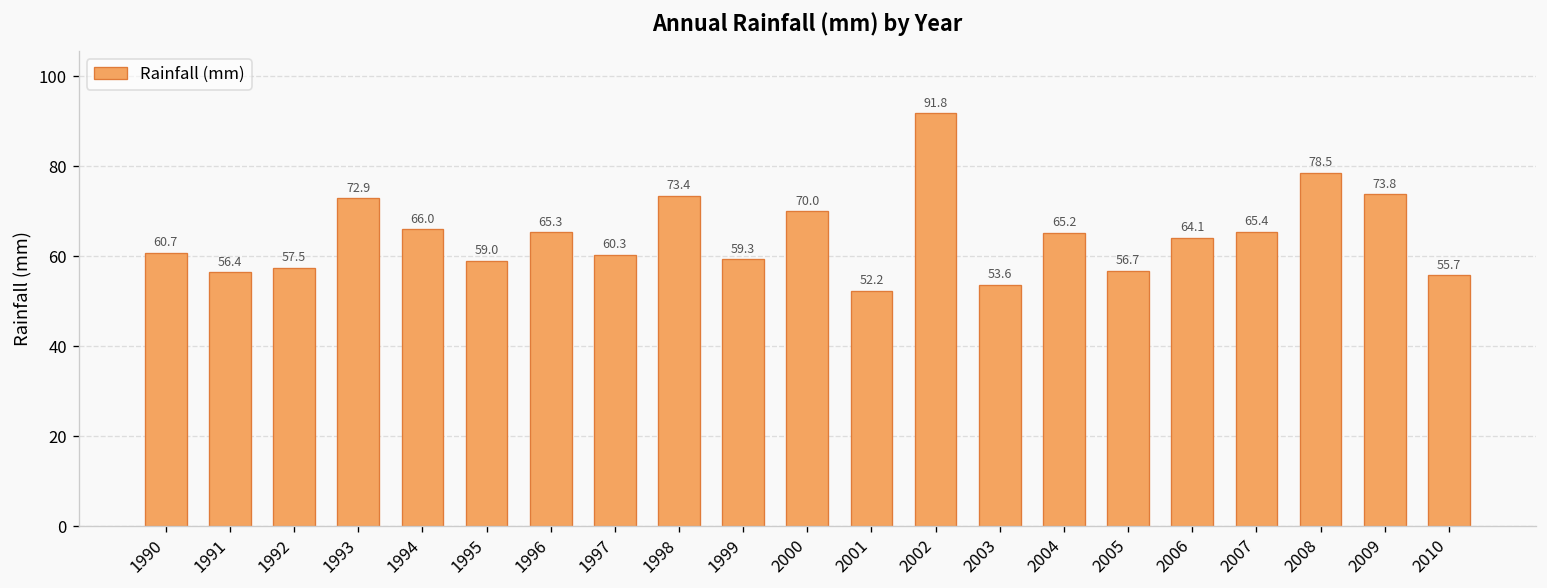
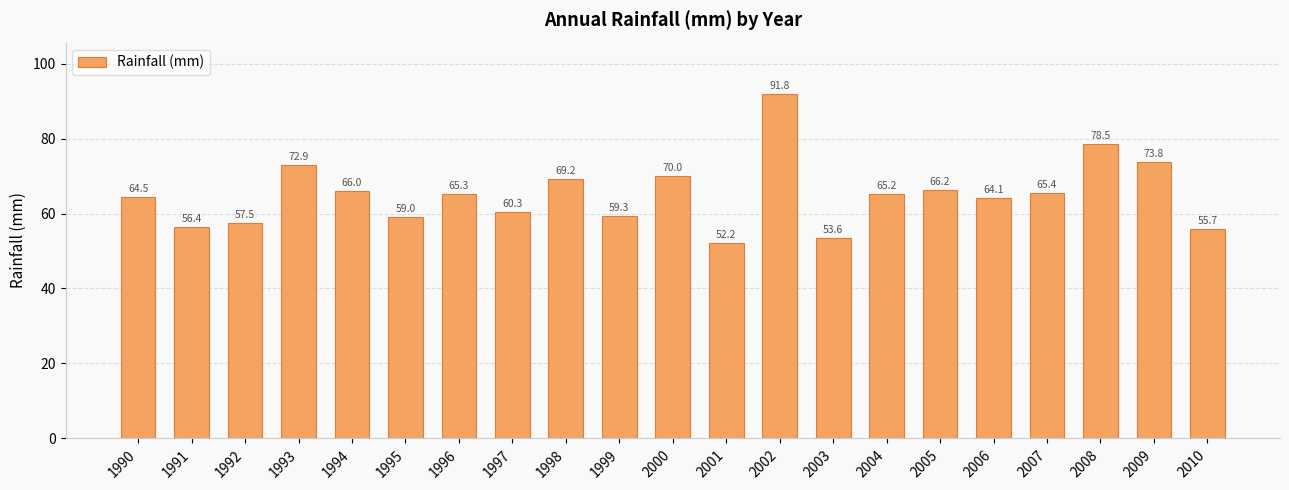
1990: 60.7 -> 64.5
1998: 73.4 -> 69.2
2005: 56.7 -> 66.2
